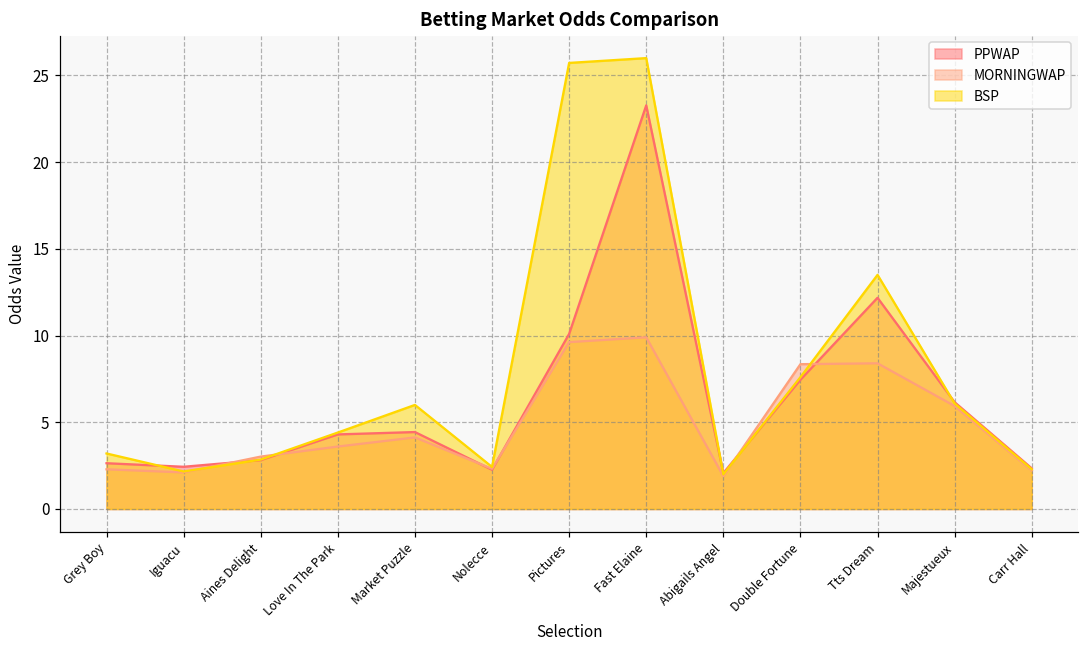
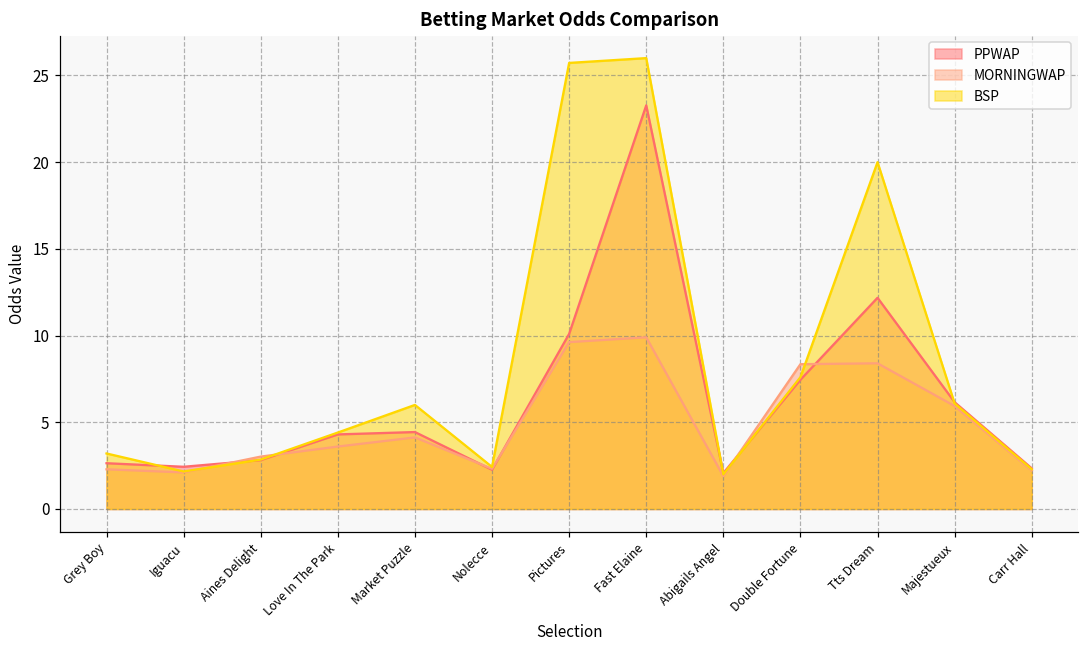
BSP, Tts Dream: 13.5 -> 20.0
